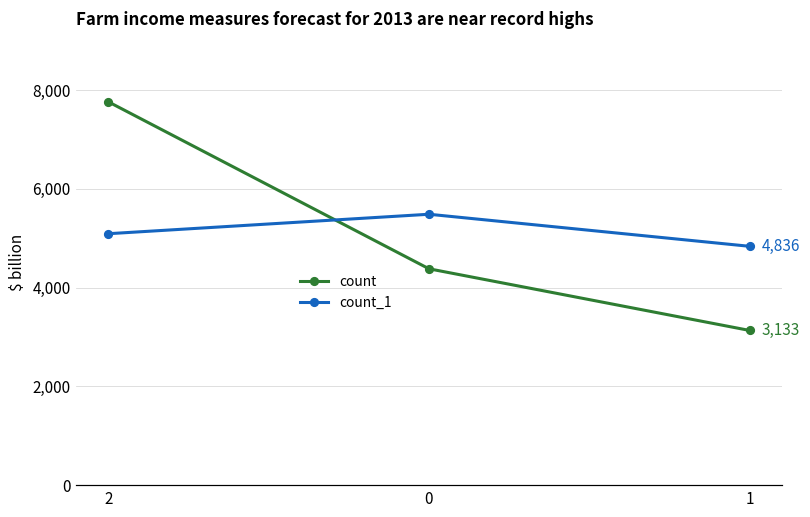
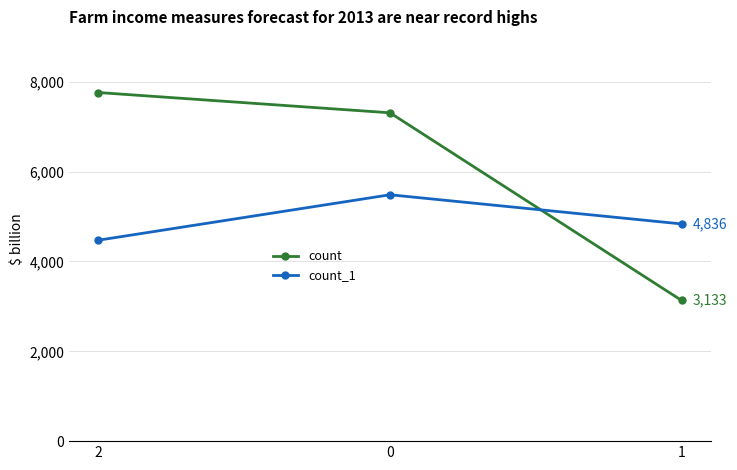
count_1, 2: 5,100 -> 4,500
count, 0: 4,400 -> 7,300
